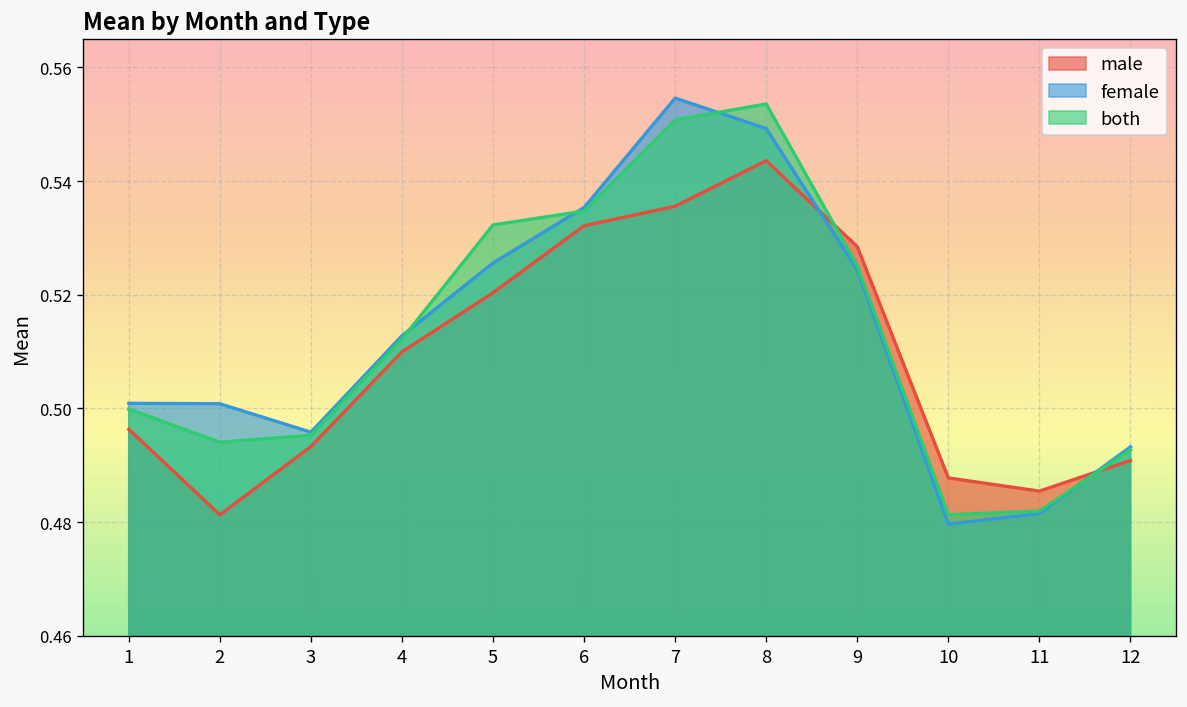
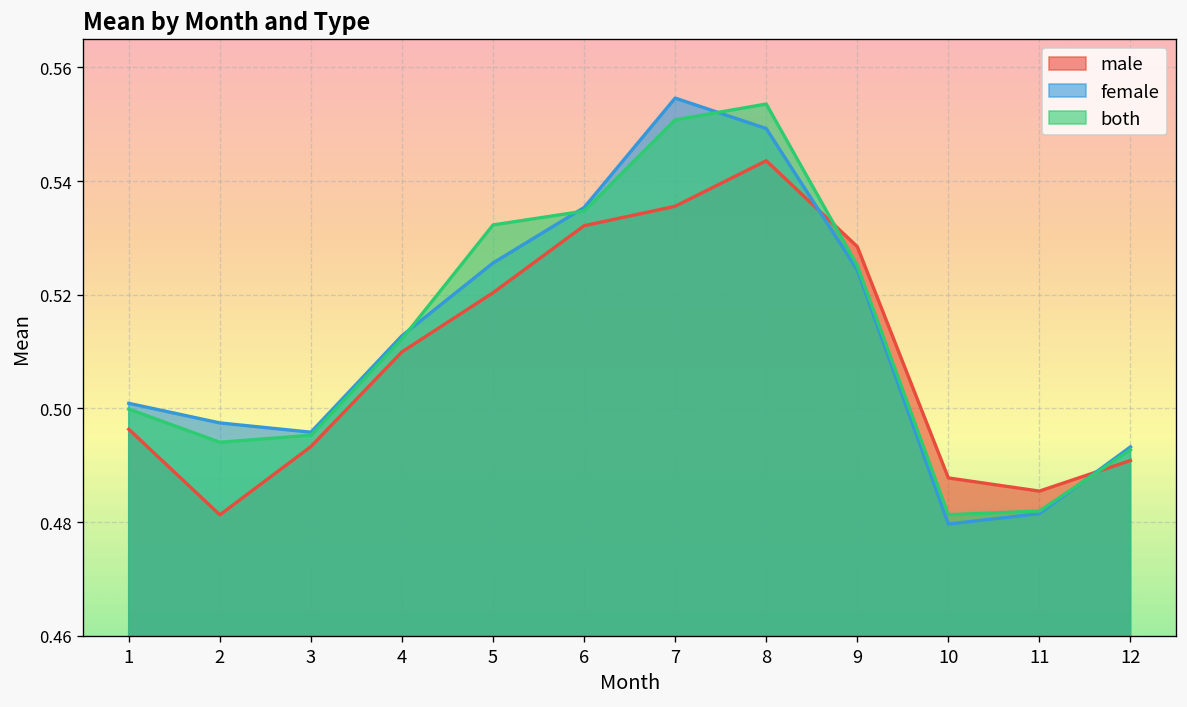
female, 2: 0.501 -> 0.497
